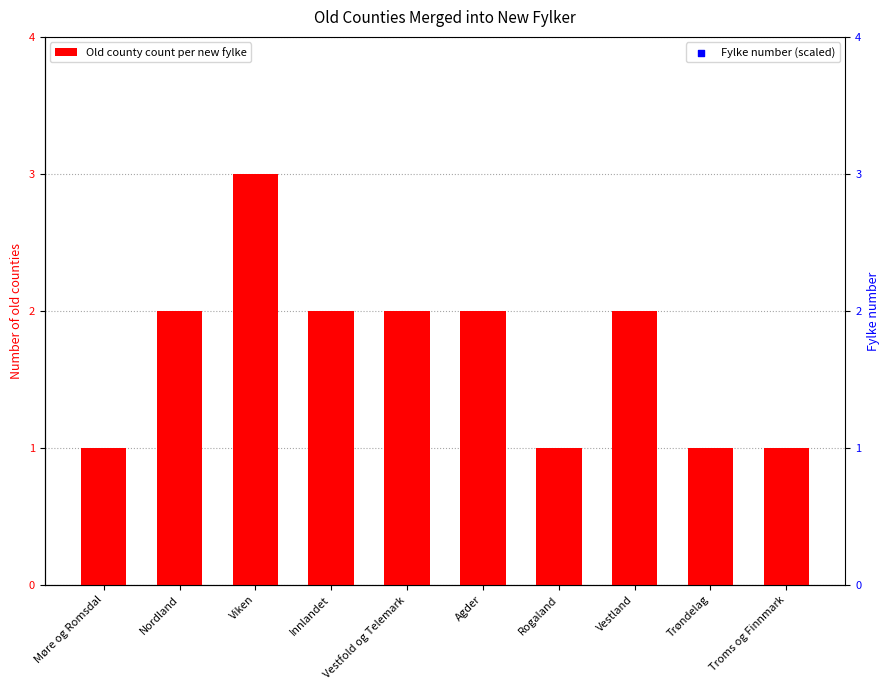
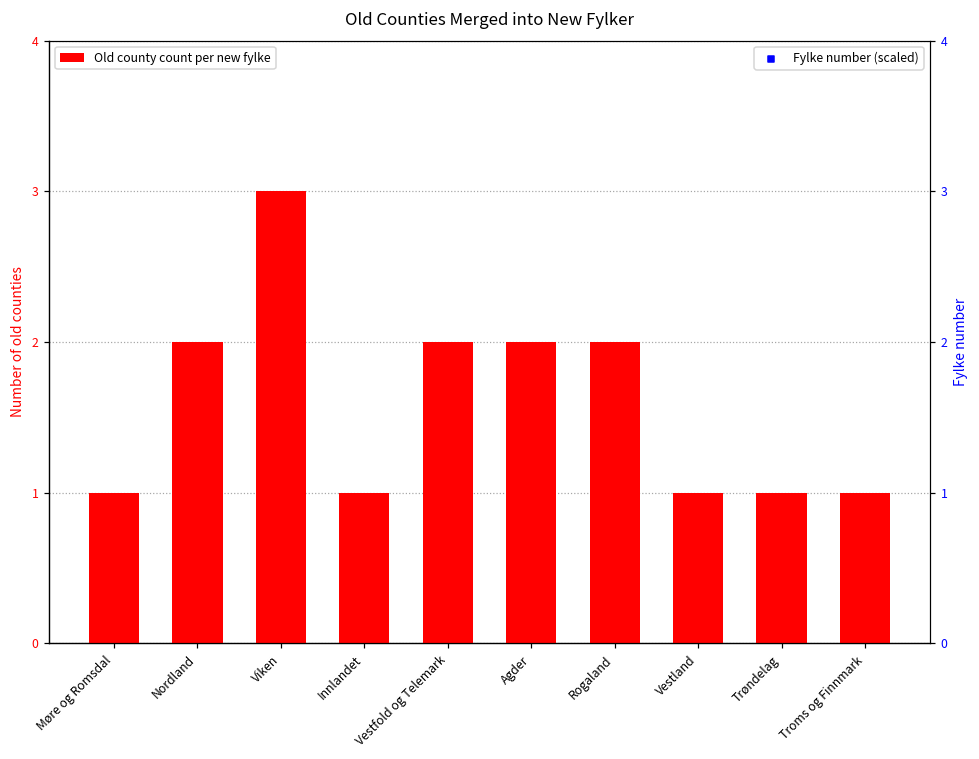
Old county count per new fylke, Innlandet: 2 -> 1
Old county count per new fylke, Rogaland: 1 -> 2
Old county count per new fylke, Vestland: 2 -> 1
